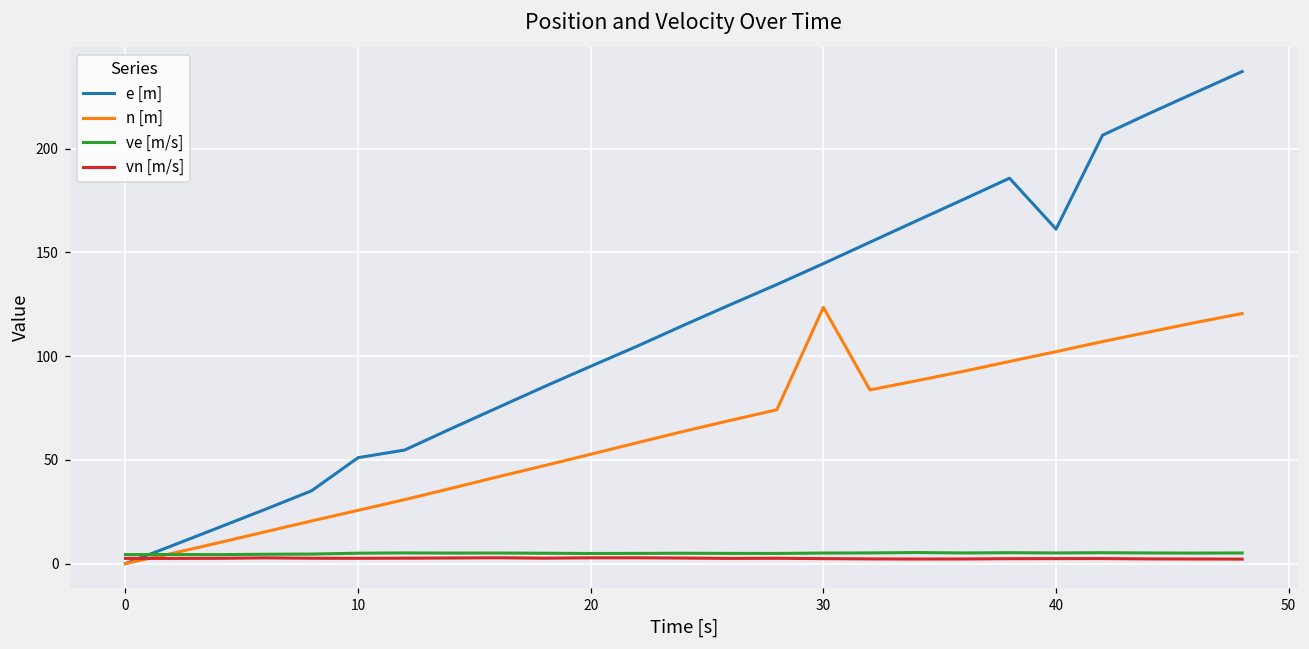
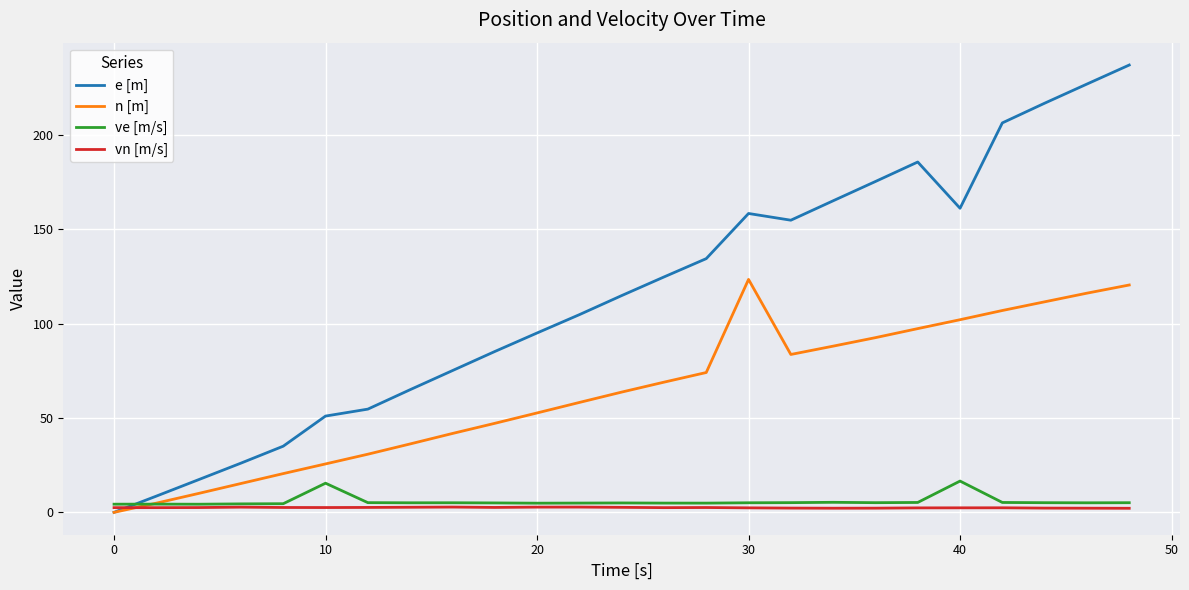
ve [m/s], 10: 5 -> 15
e [m], 30: 145 -> 158
ve [m/s], 40: 5 -> 17
